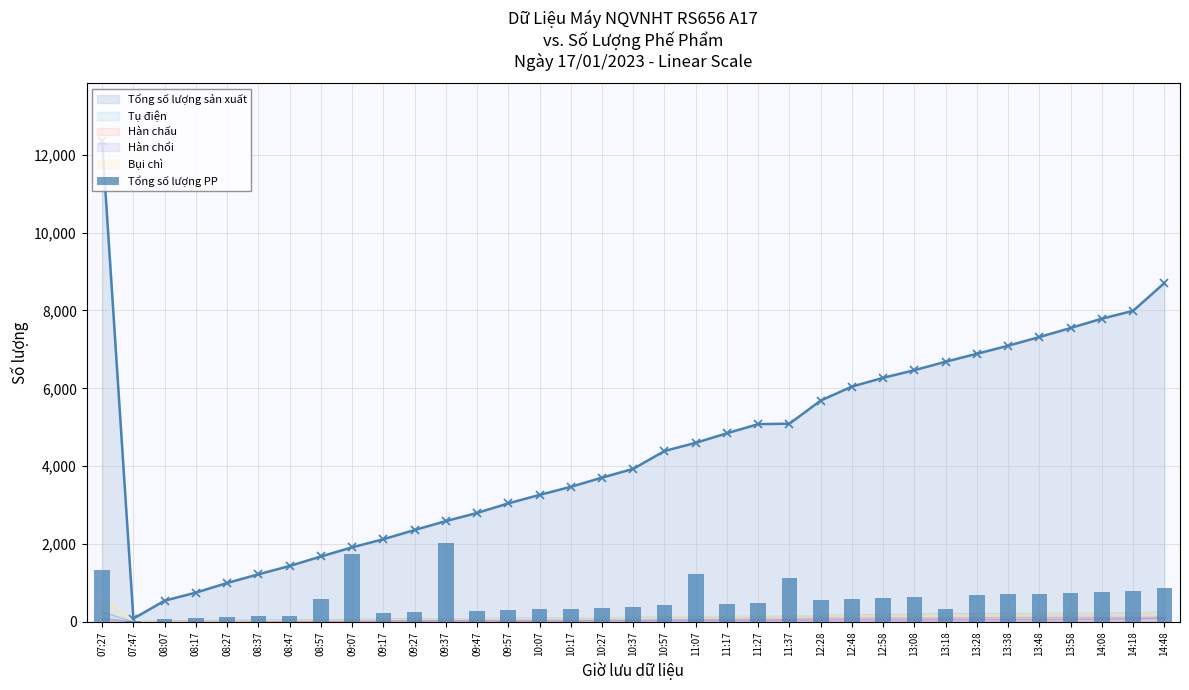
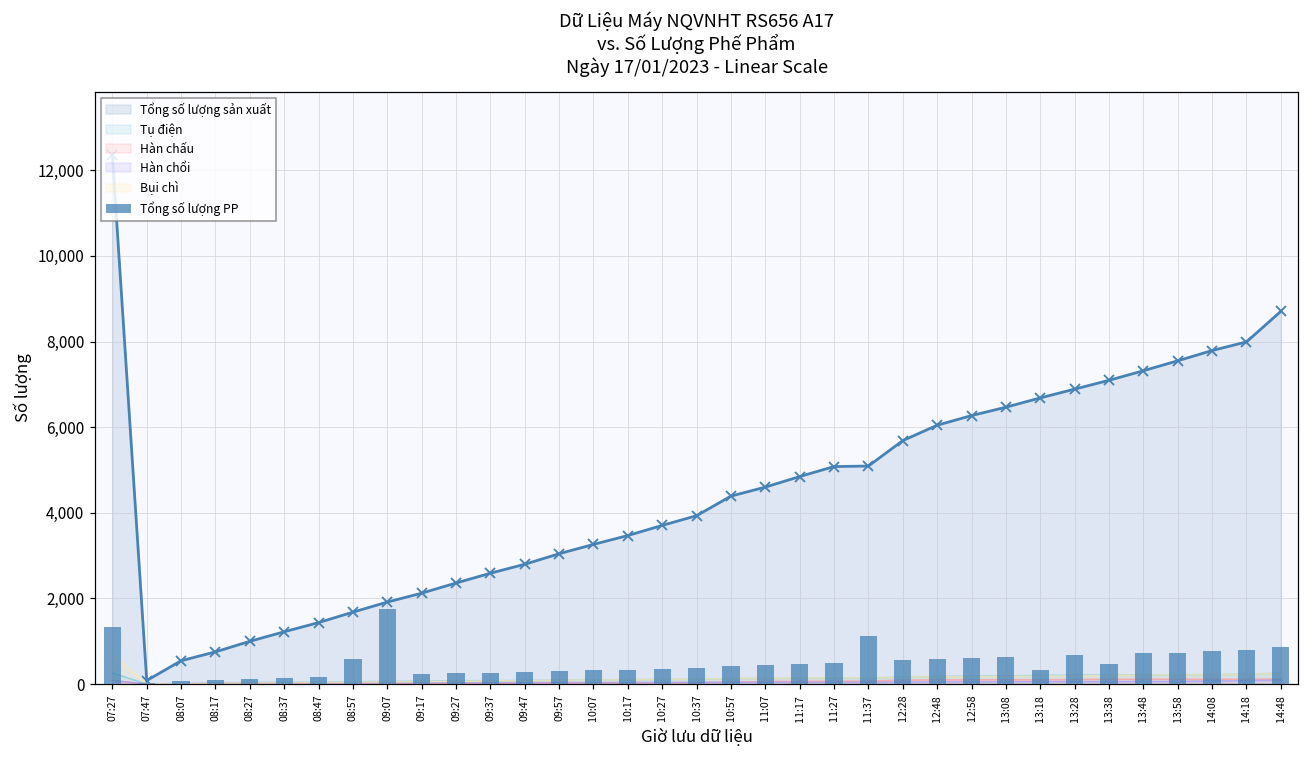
Tổng số lượng PP, 09:37: 2,000 -> 300
Tổng số lượng PP, 11:07: 1,200 -> 500
Tổng số lượng PP, 13:38: 700 -> 500
